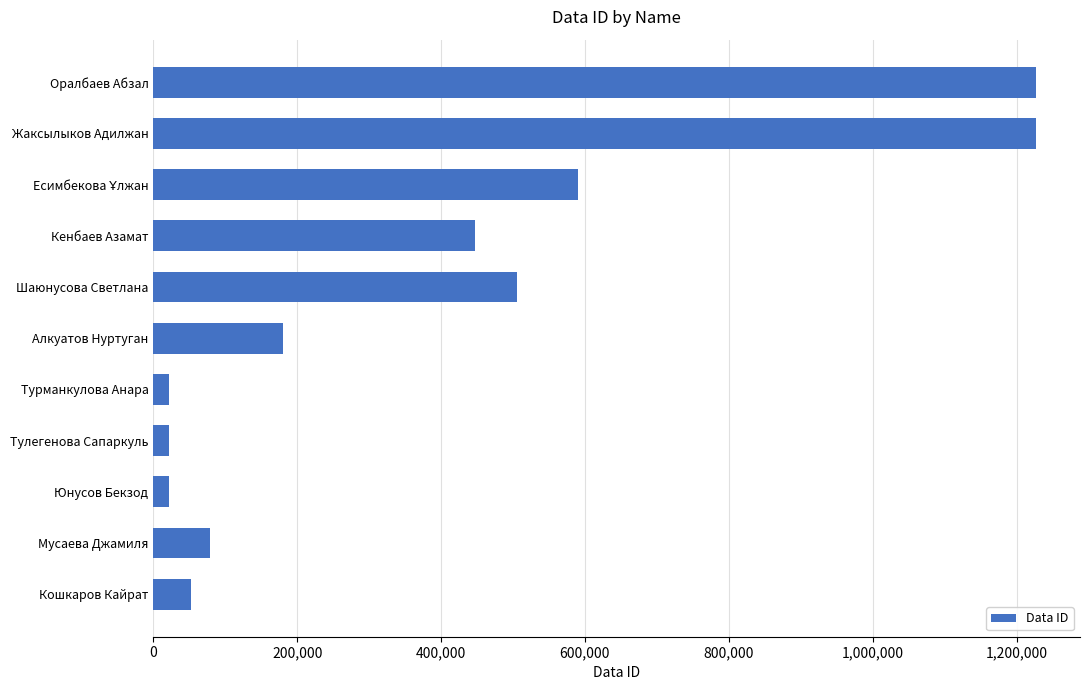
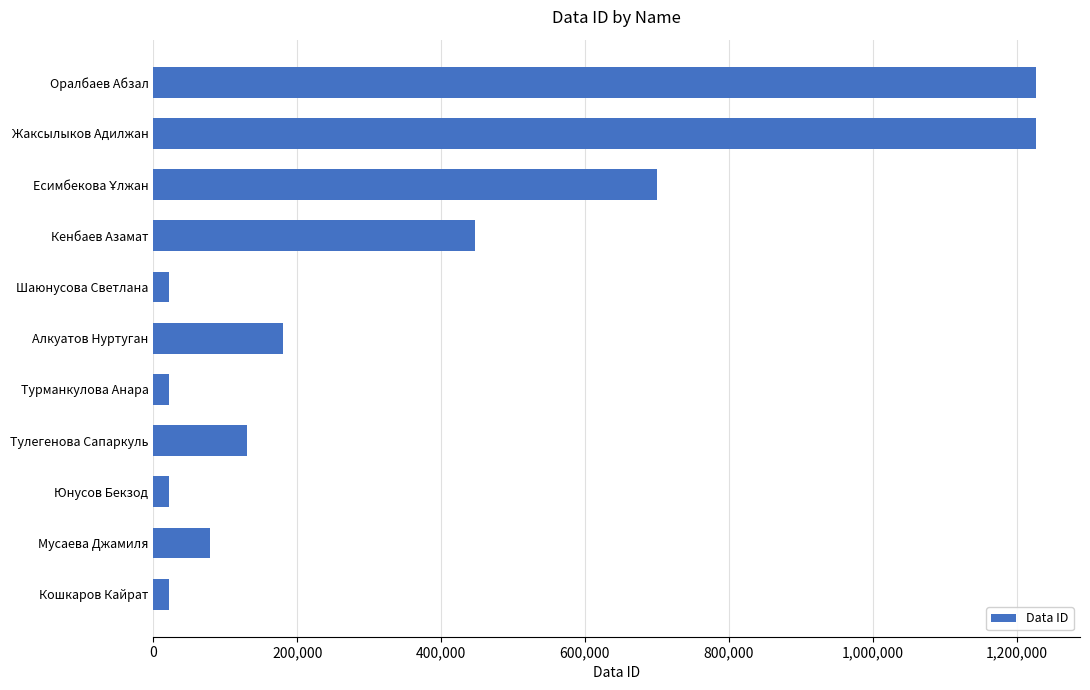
Есимбекова Ұлжан: 590,000 -> 700,000
Шаюнусова Светлана: 510,000 -> 20,000
Тулегенова Сапаркуль: 20,000 -> 130,000
Кошкаров Кайрат: 50,000 -> 20,000
